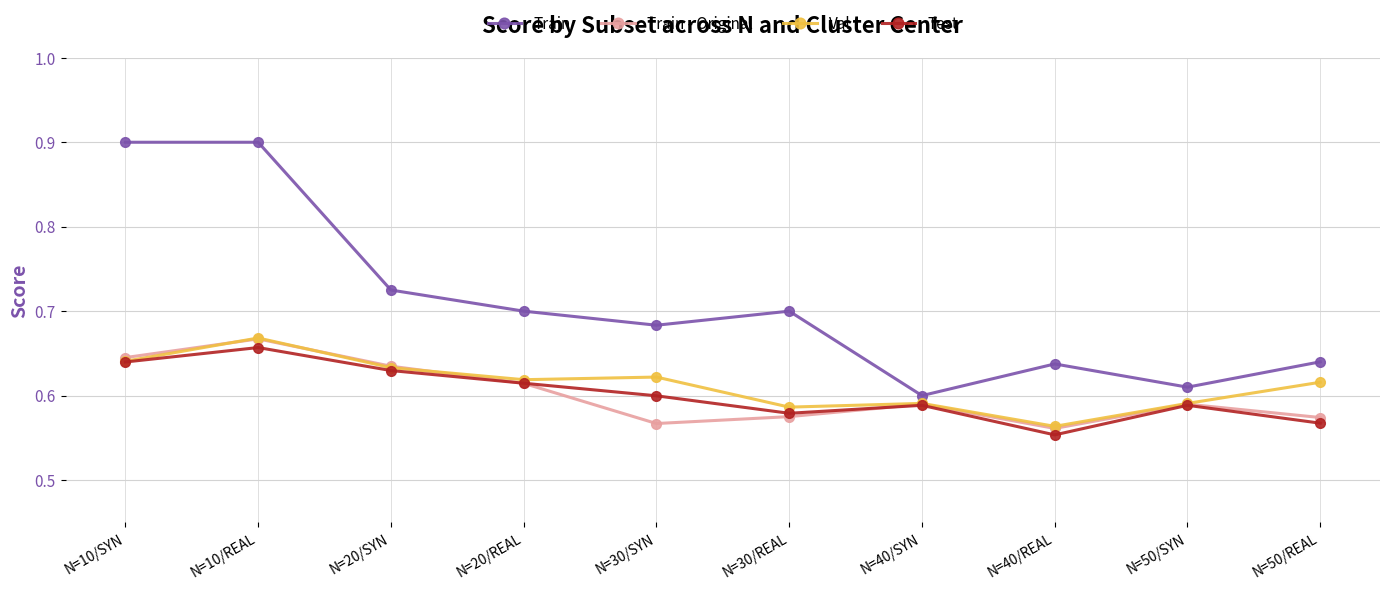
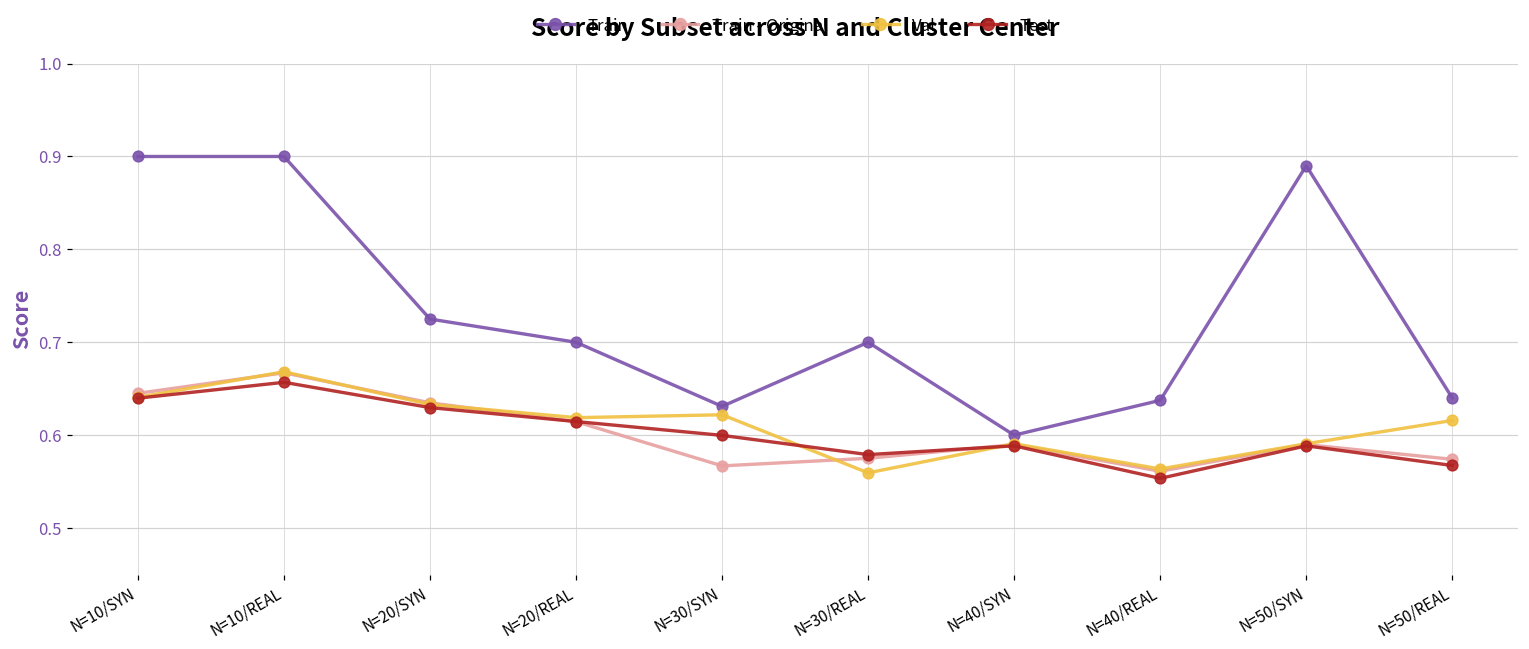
Train, N=30/SYN: 0.68 -> 0.63
Val, N=30/REAL: 0.59 -> 0.56
Train, N=50/SYN: 0.61 -> 0.89
